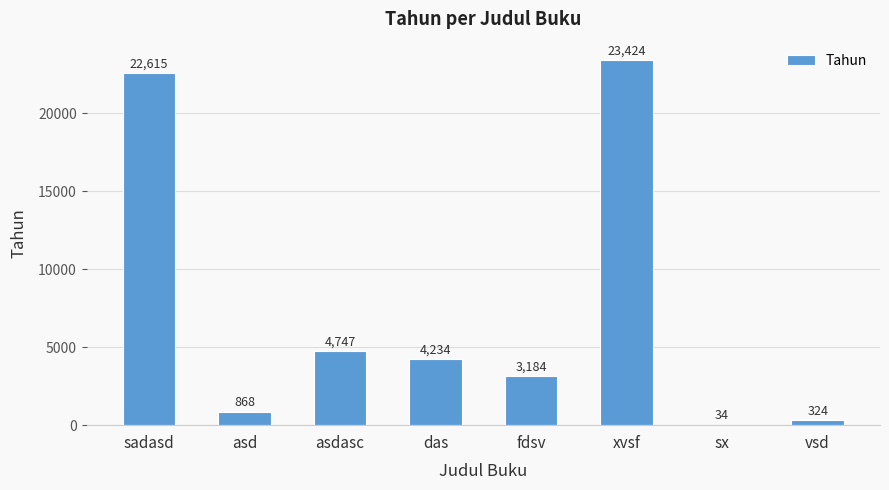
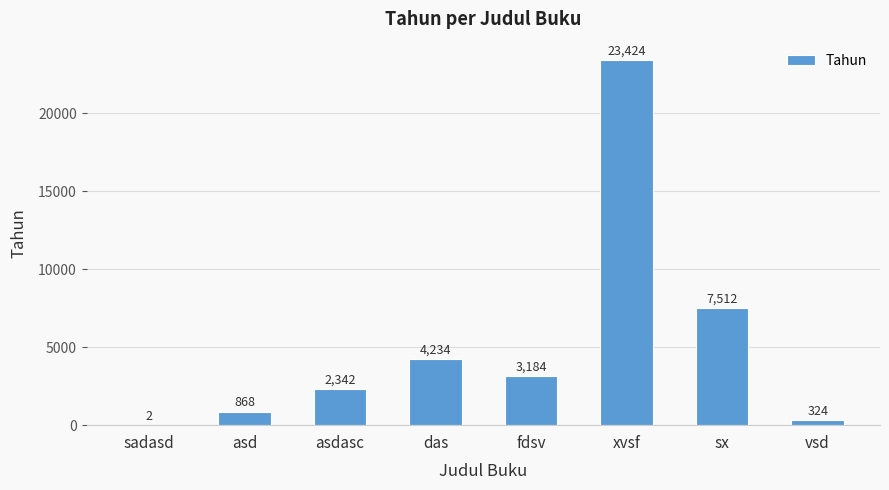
sadasd: 22,615 -> 2
asdasc: 4,747 -> 2,342
sx: 34 -> 7,512
